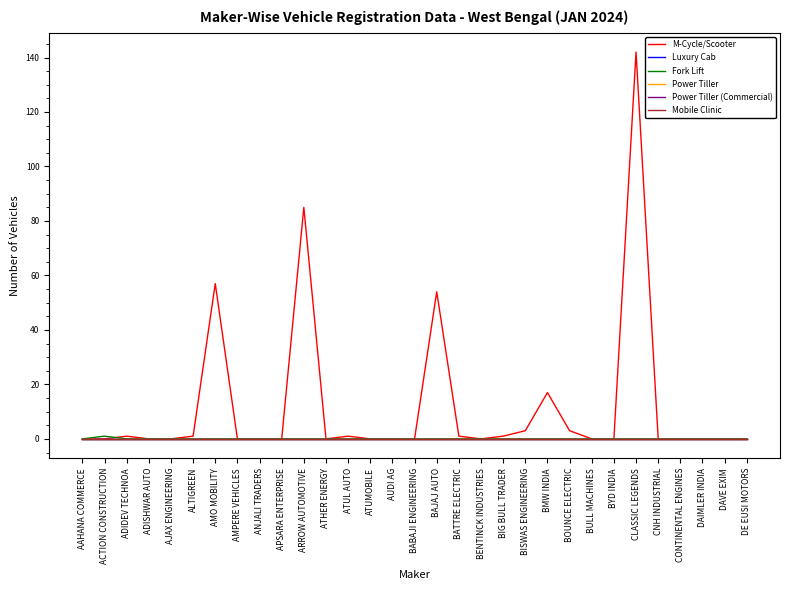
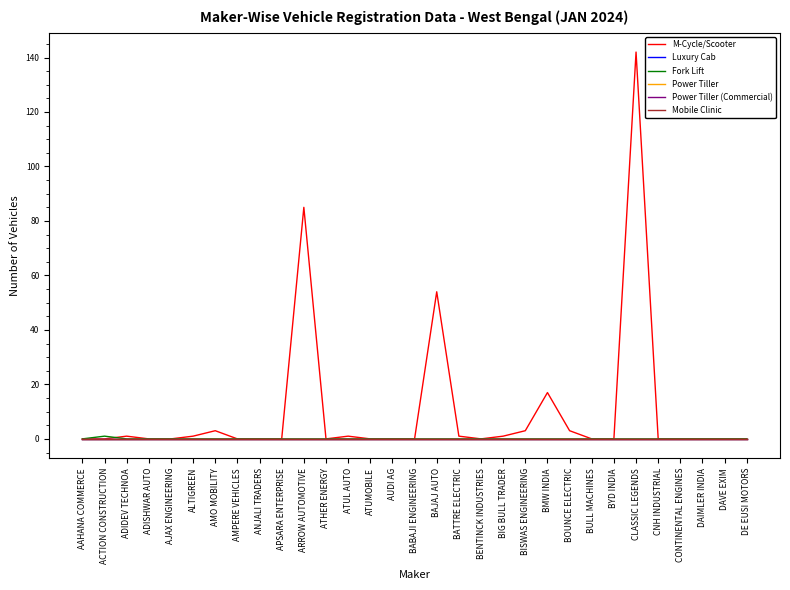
M-Cycle/Scooter, AMO MOBILITY: 57 -> 3
